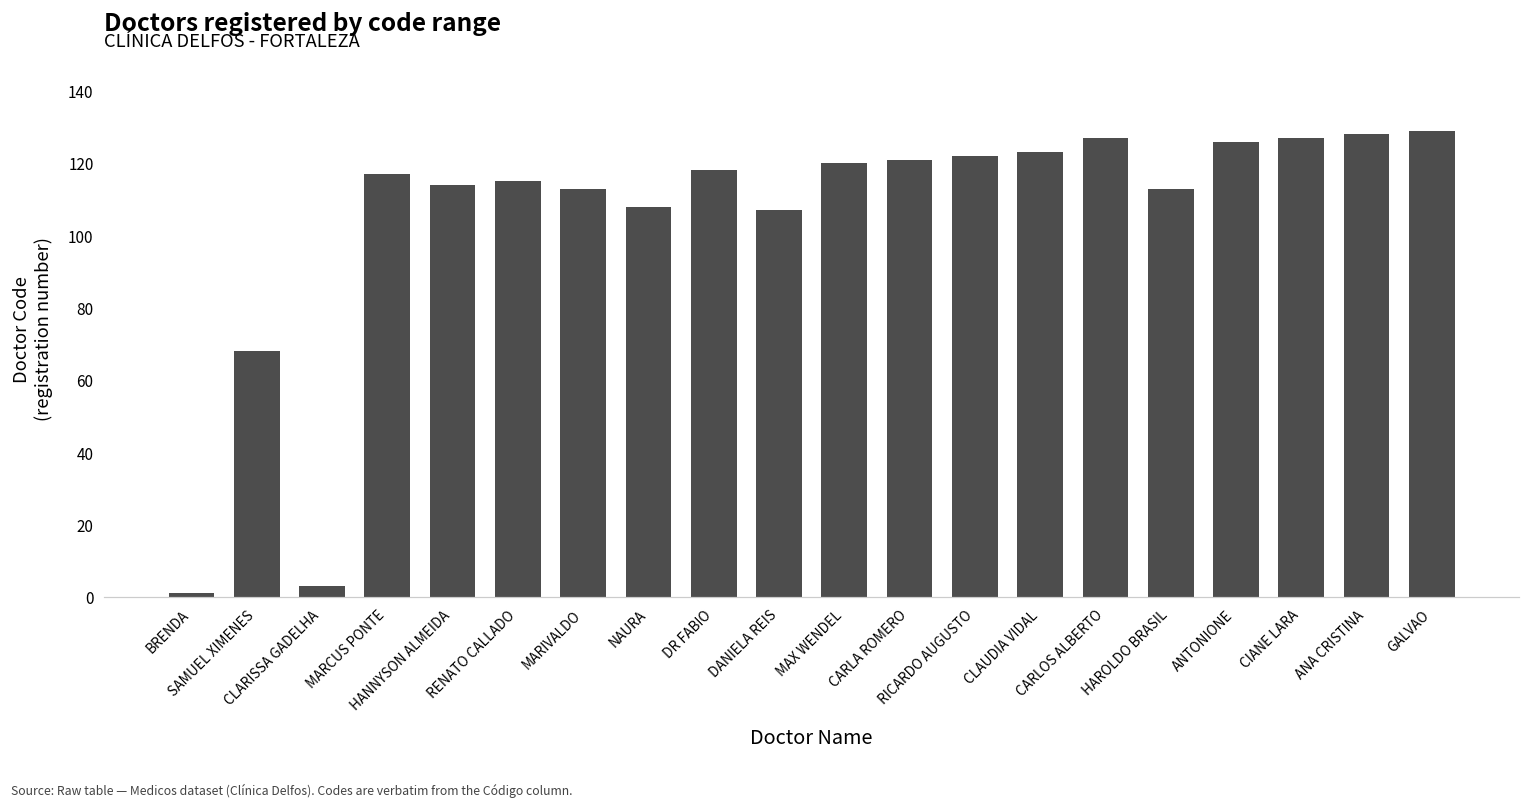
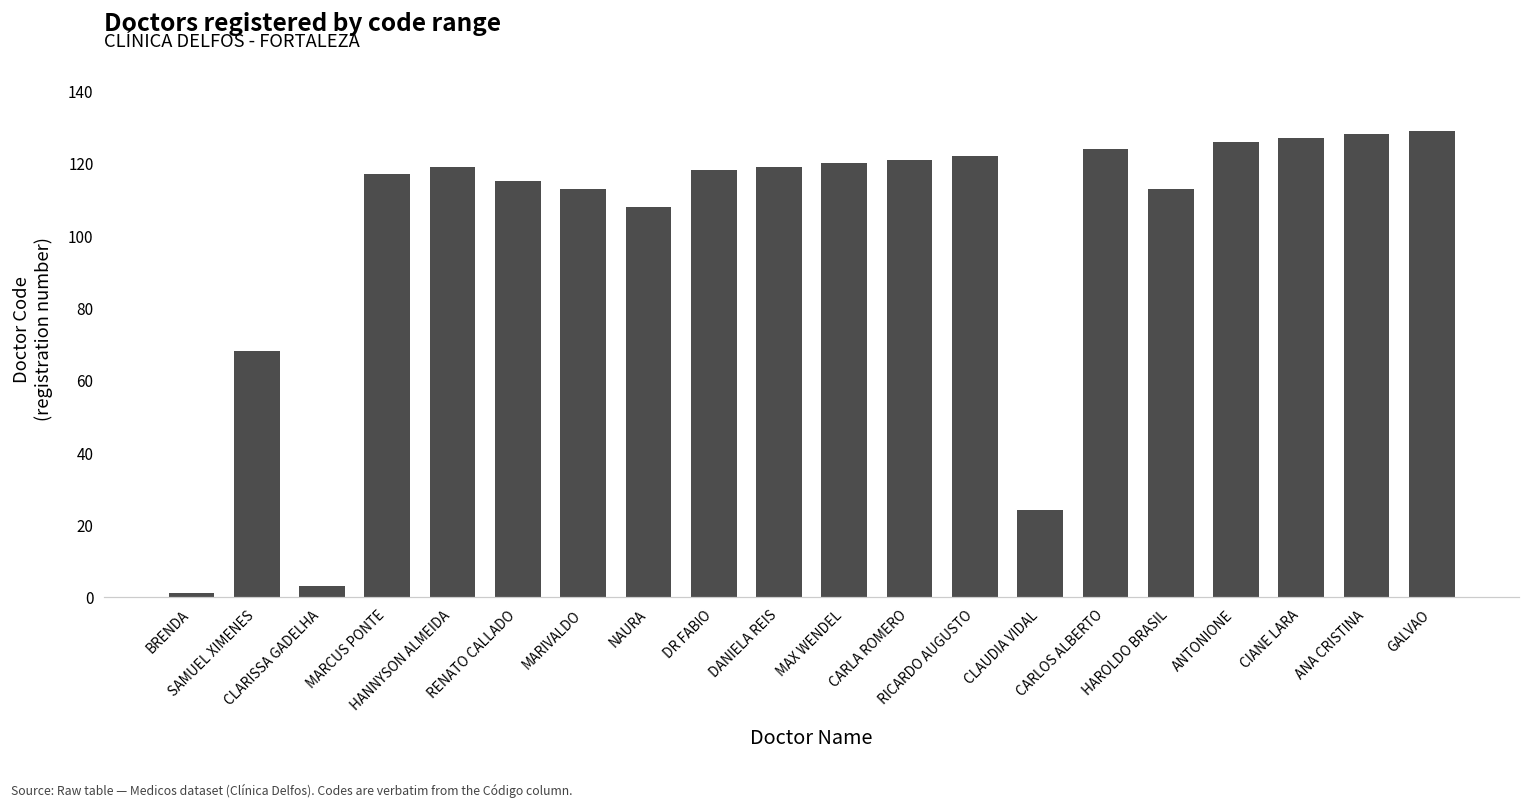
HANNYSON ALMEIDA: 114 -> 119
DANIELA REIS: 107 -> 119
CLAUDIA VIDAL: 123 -> 24
CARLOS ALBERTO: 127 -> 124
